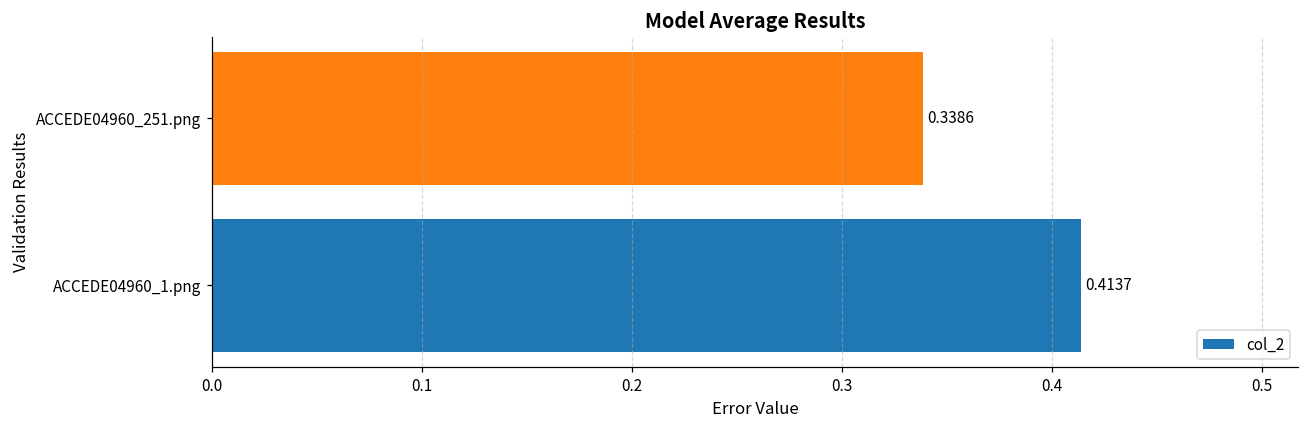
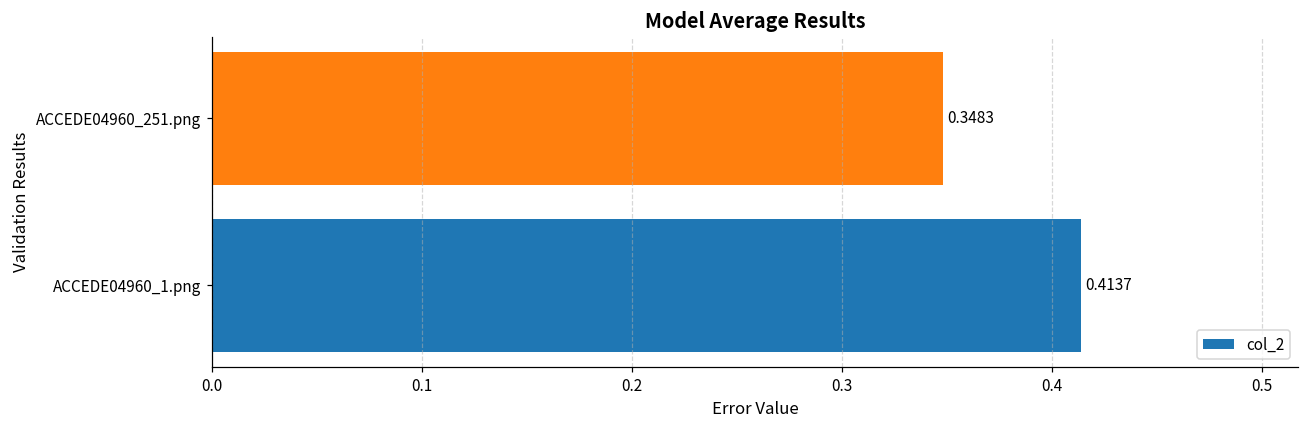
ACCEDE04960_251.png: 0.3386 -> 0.3483
